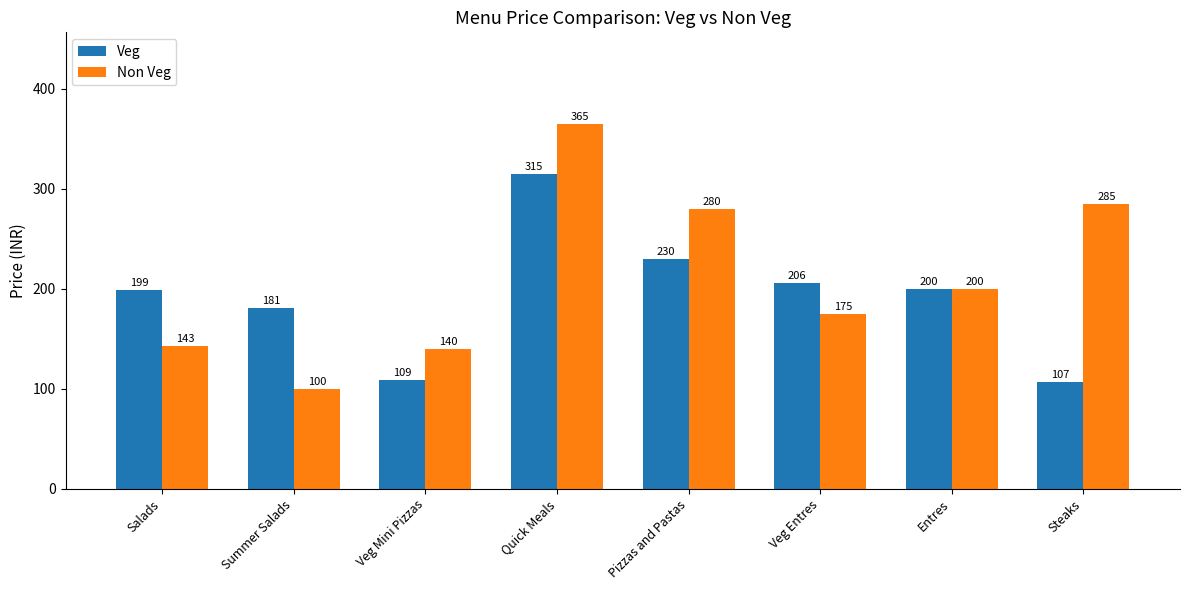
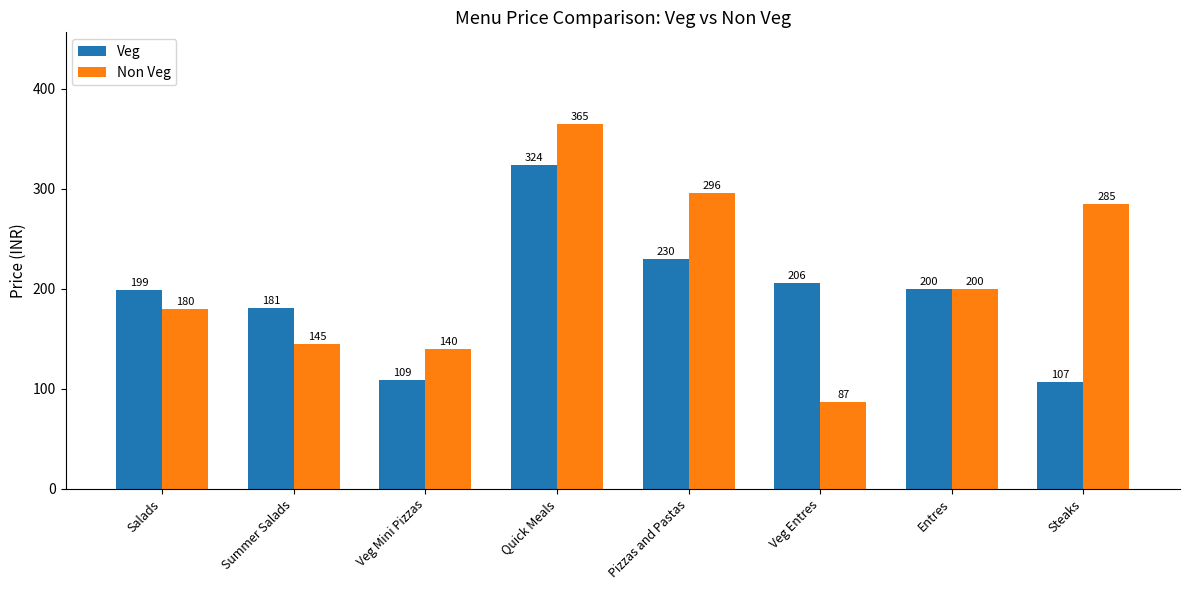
Non Veg, Salads: 143 -> 180
Non Veg, Summer Salads: 100 -> 145
Veg, Quick Meals: 315 -> 324
Non Veg, Pizzas and Pastas: 280 -> 296
Non Veg, Veg Entres: 175 -> 87
